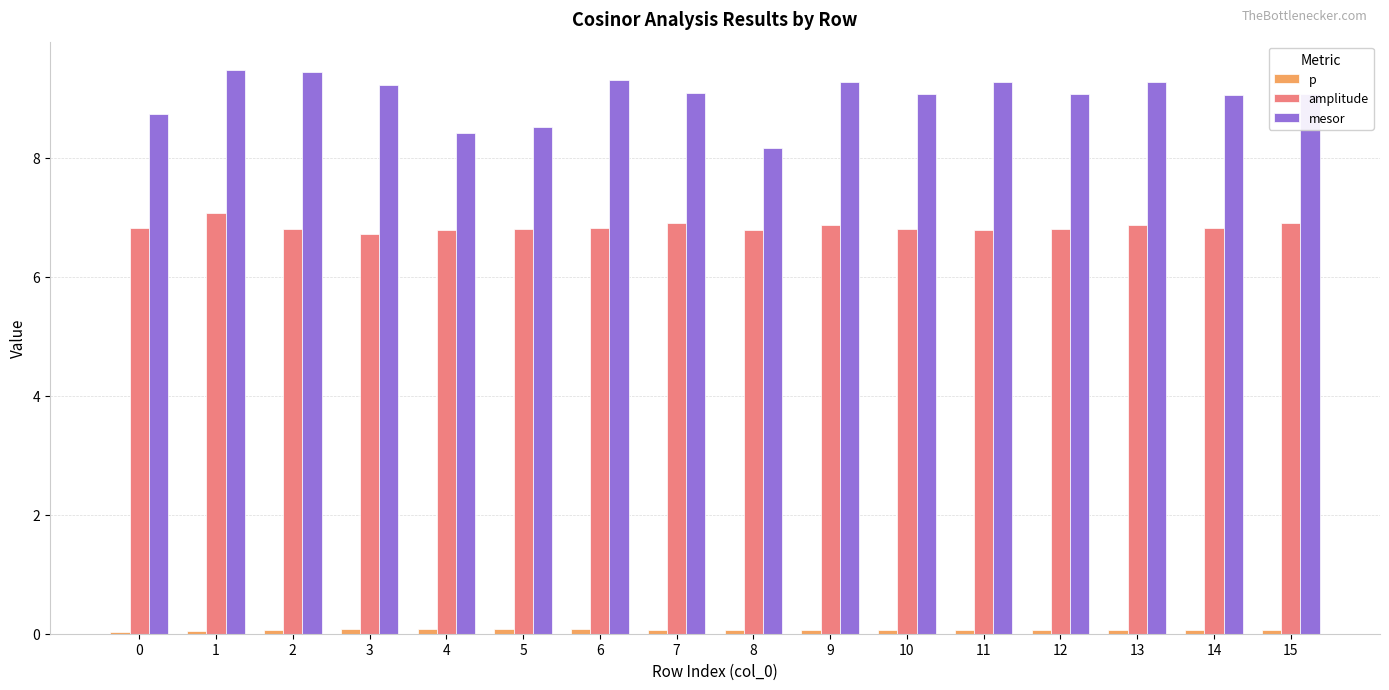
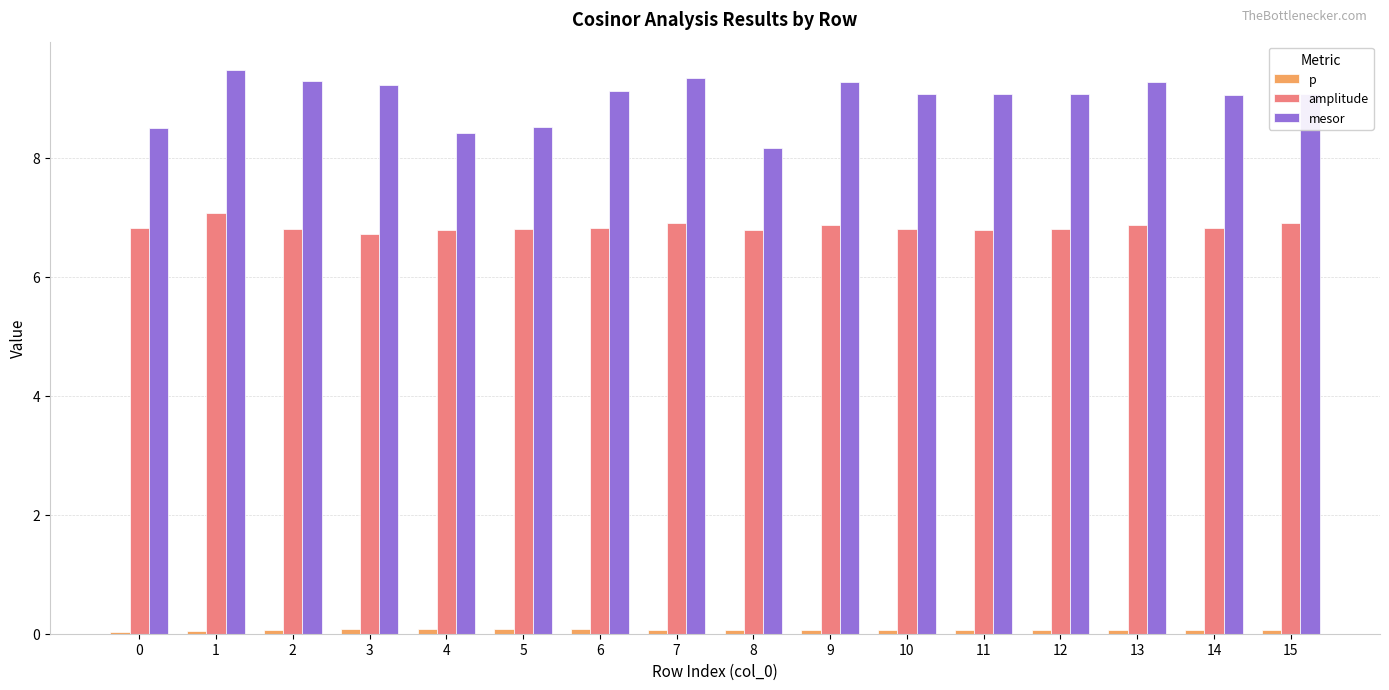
mesor, 0: 8.7 -> 8.5
mesor, 2: 9.4 -> 9.3
mesor, 6: 9.3 -> 9.1
mesor, 7: 9.1 -> 9.3
mesor, 11: 9.3 -> 9.1
